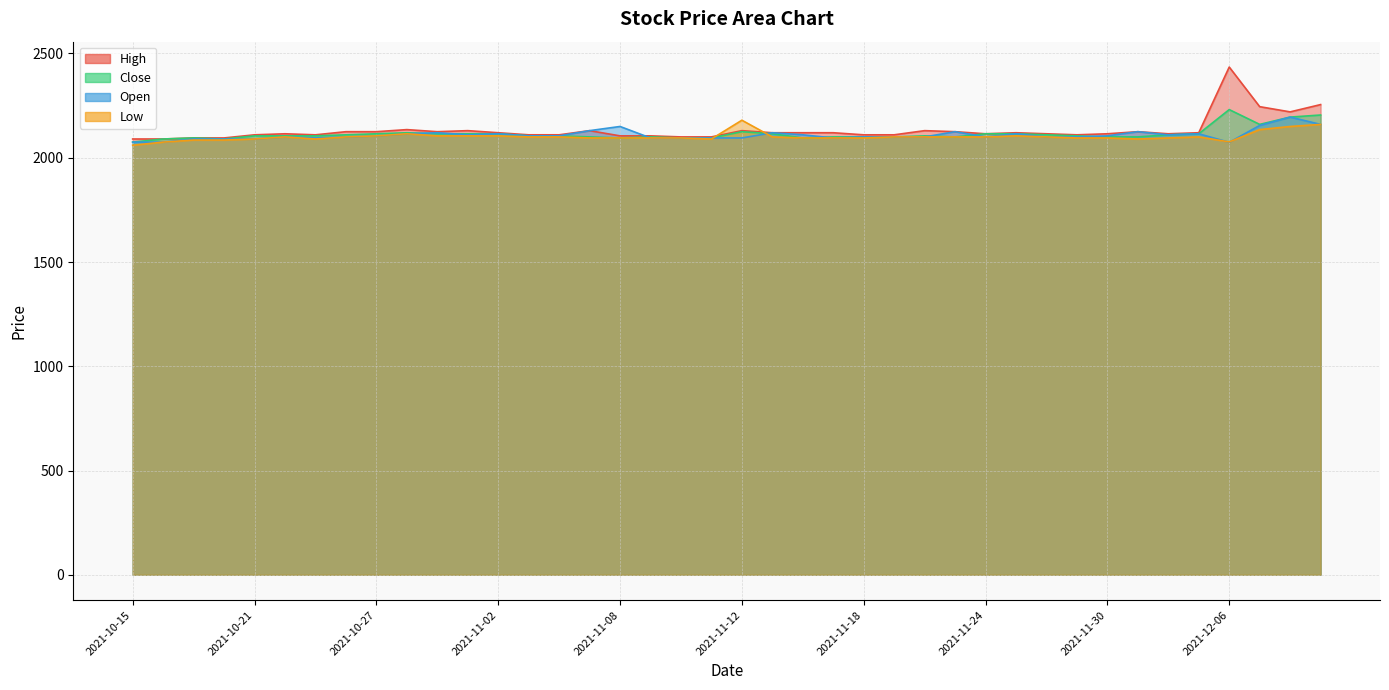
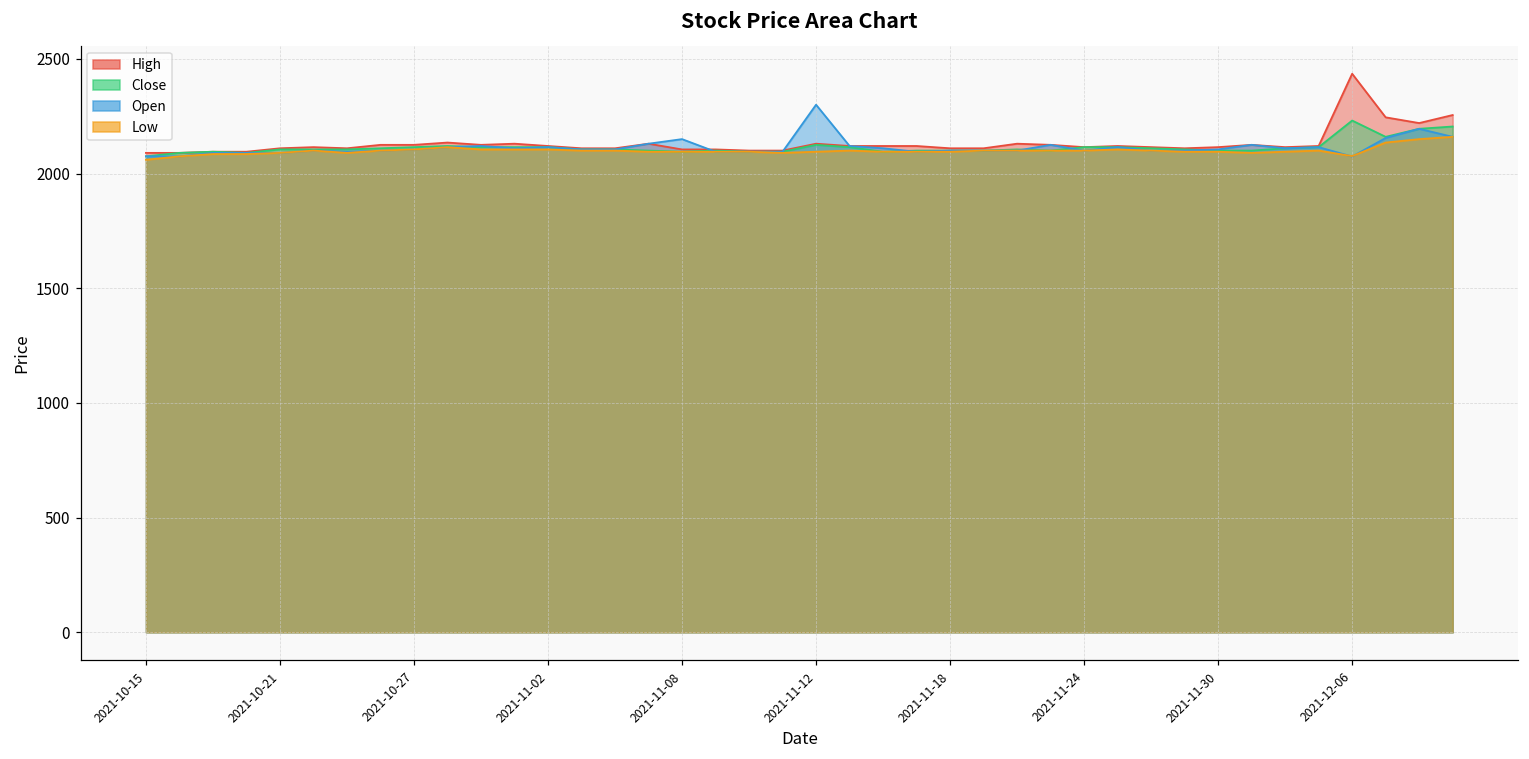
Open, 2021-11-12: 2100 -> 2300
Low, 2021-11-12: 2180 -> 2100
